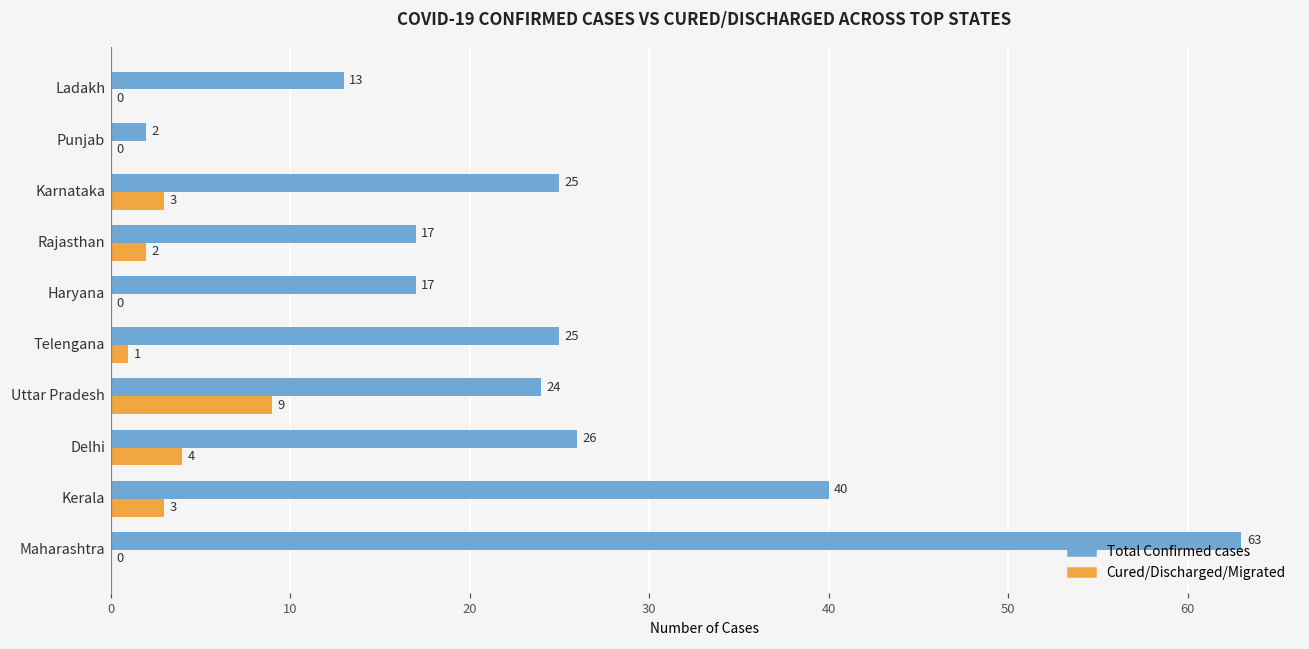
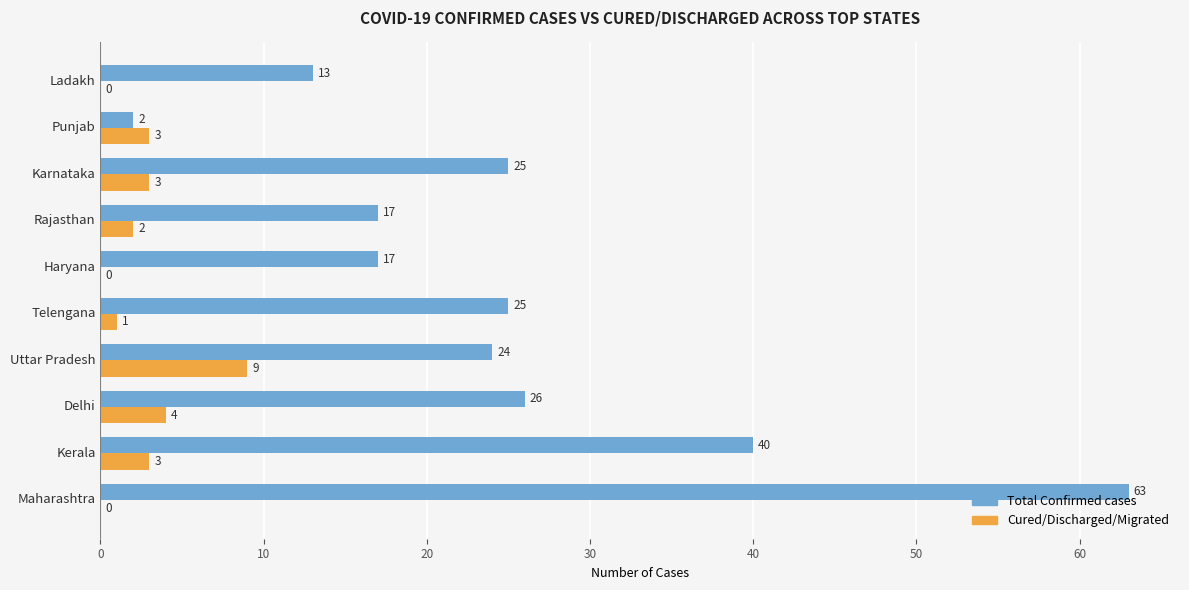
Cured/Discharged/Migrated, Punjab: 0 -> 3
